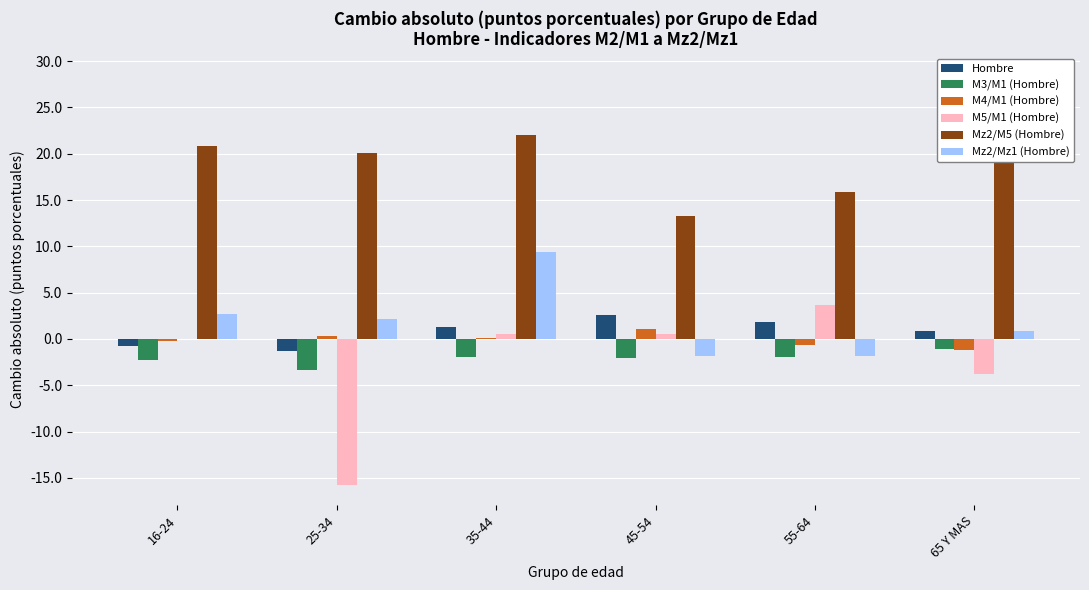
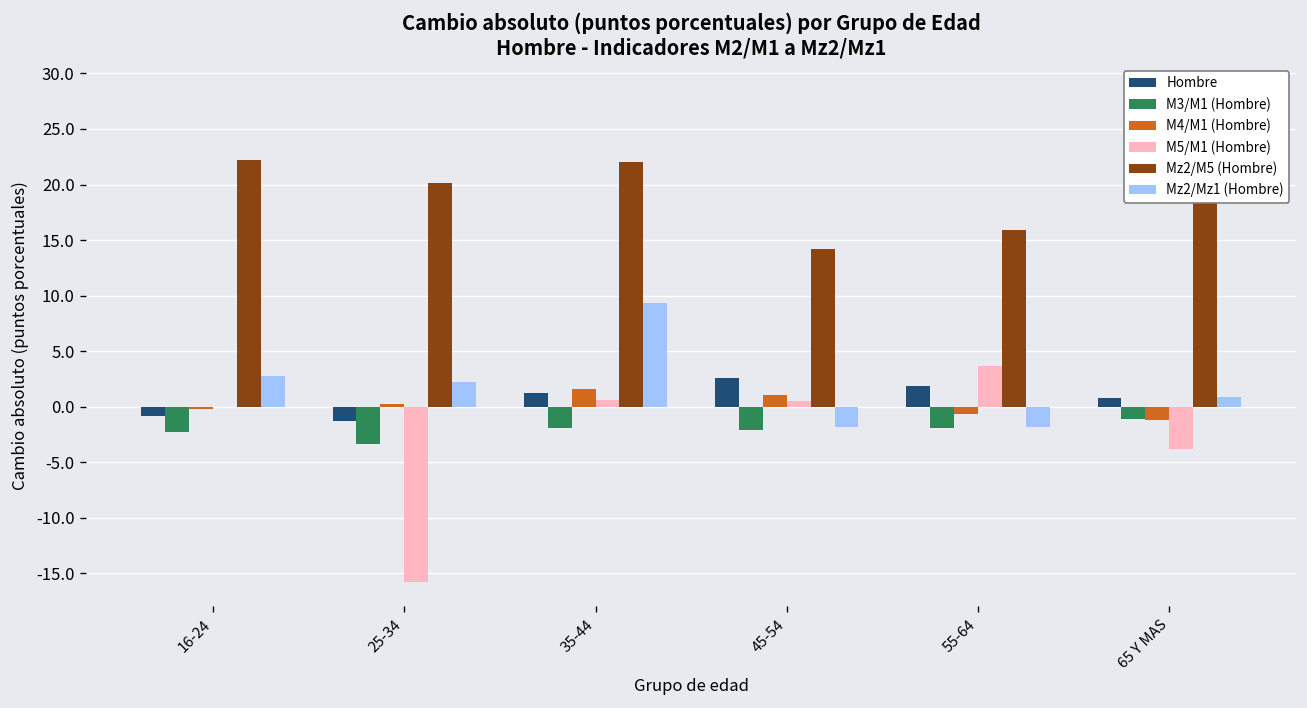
Mz2/M5 (Hombre), 16-24: 21 -> 22
M4/M1 (Hombre), 35-44: 0 -> 2
Mz2/M5 (Hombre), 45-54: 13 -> 14
